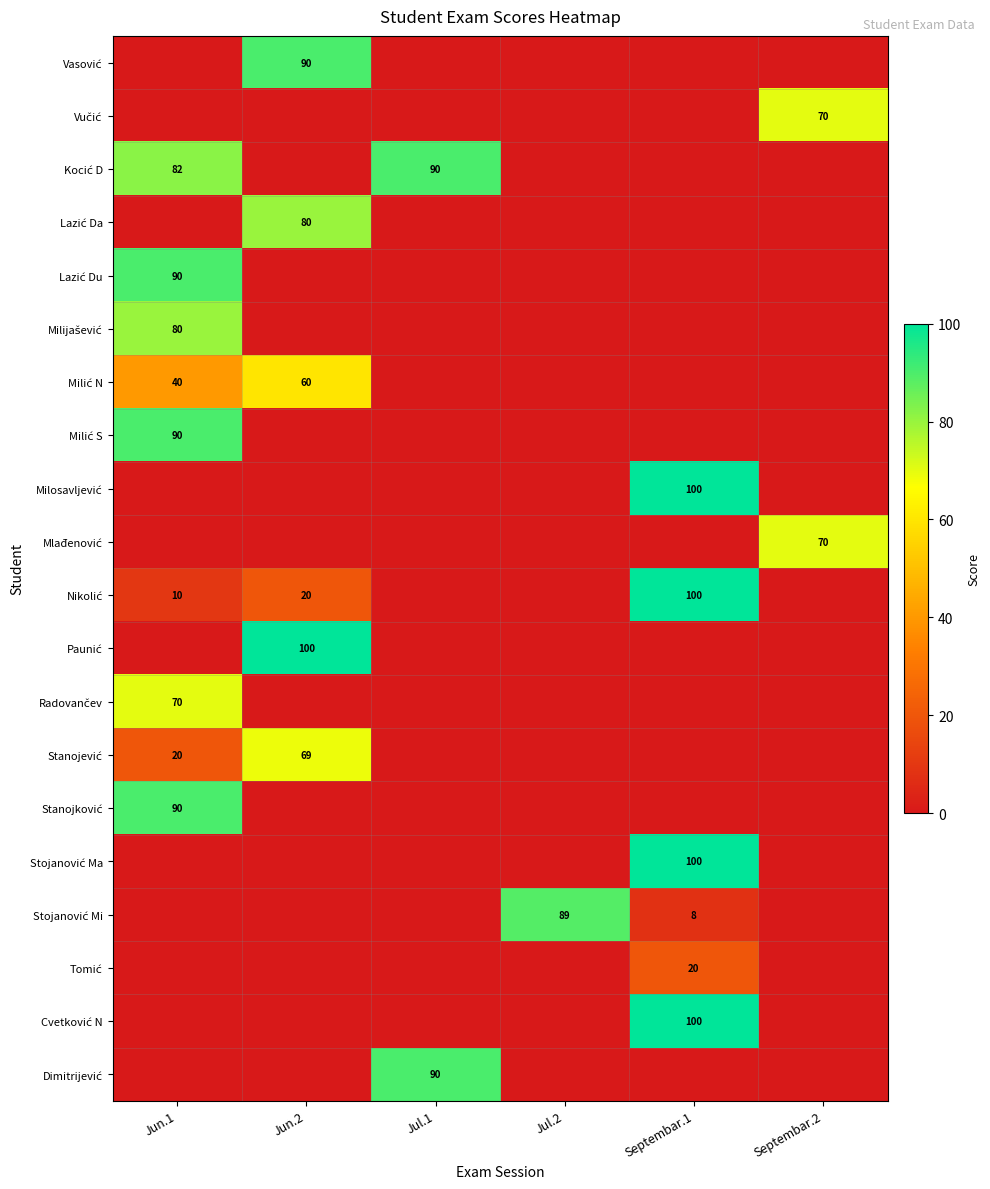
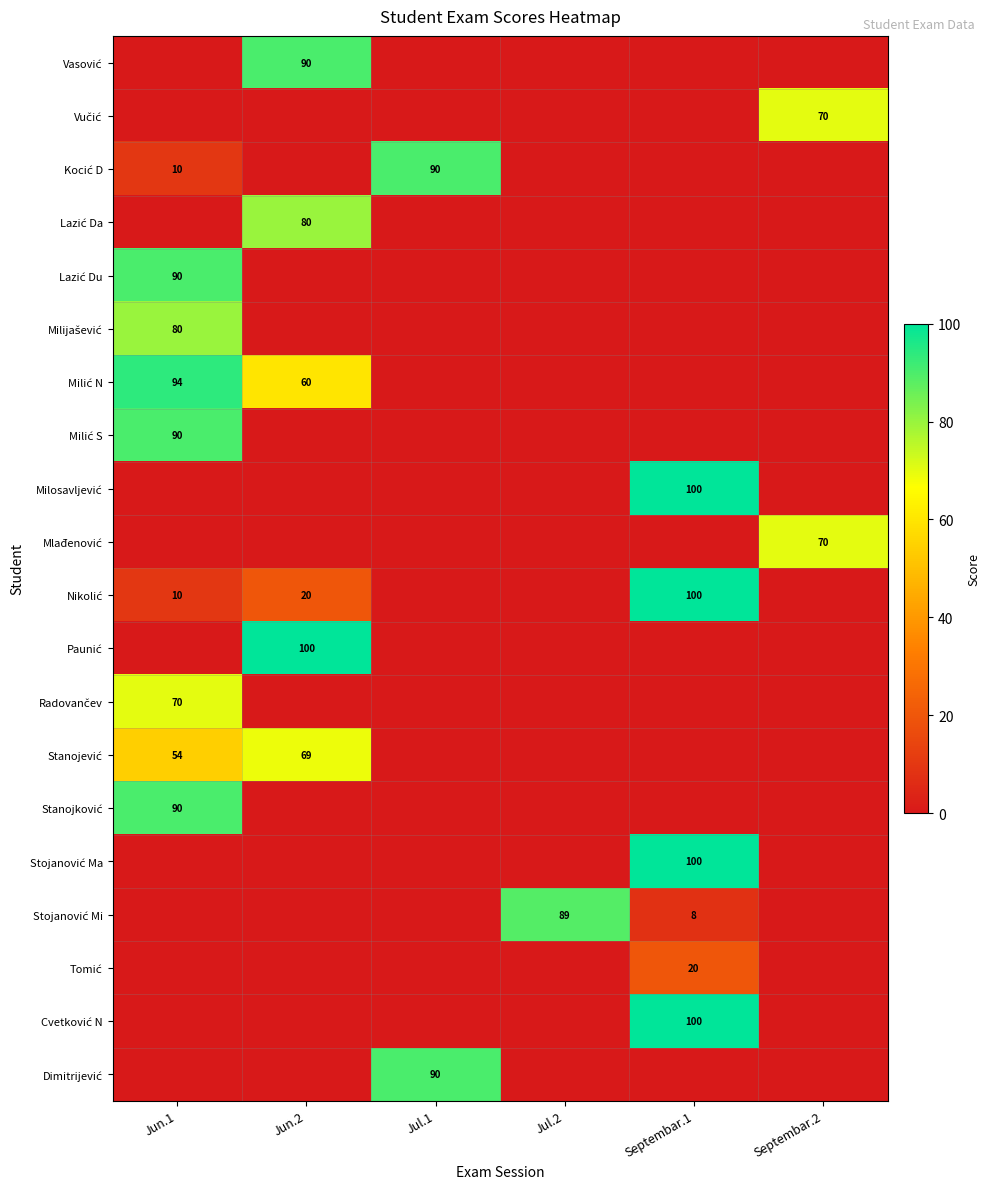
Kocić D, Jun.1: 82 -> 10
Milić N, Jun.1: 40 -> 94
Stanojević, Jun.1: 20 -> 54
